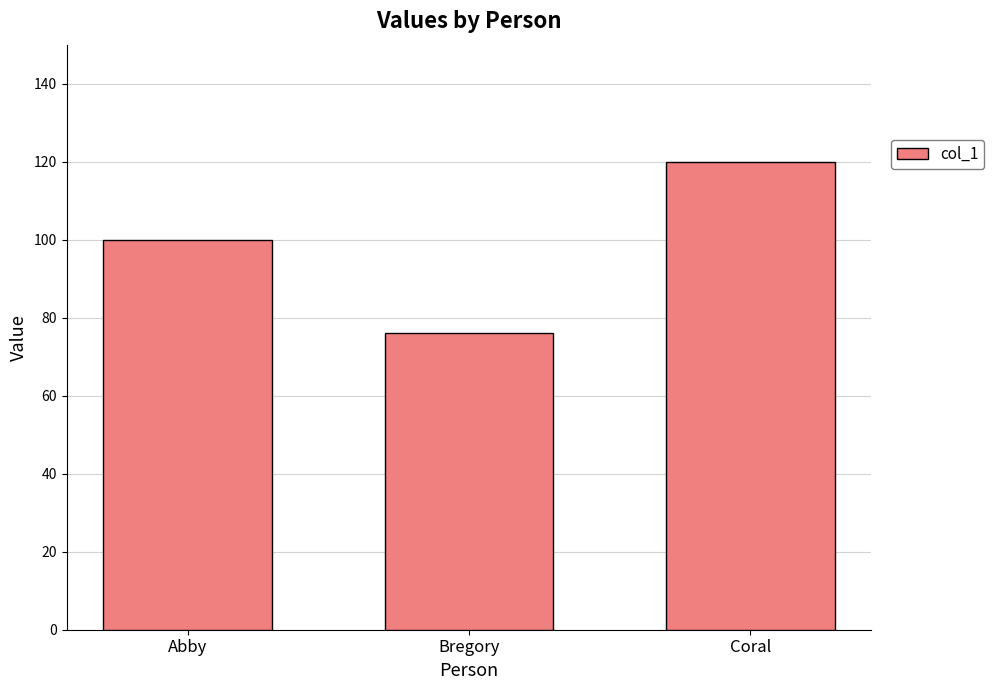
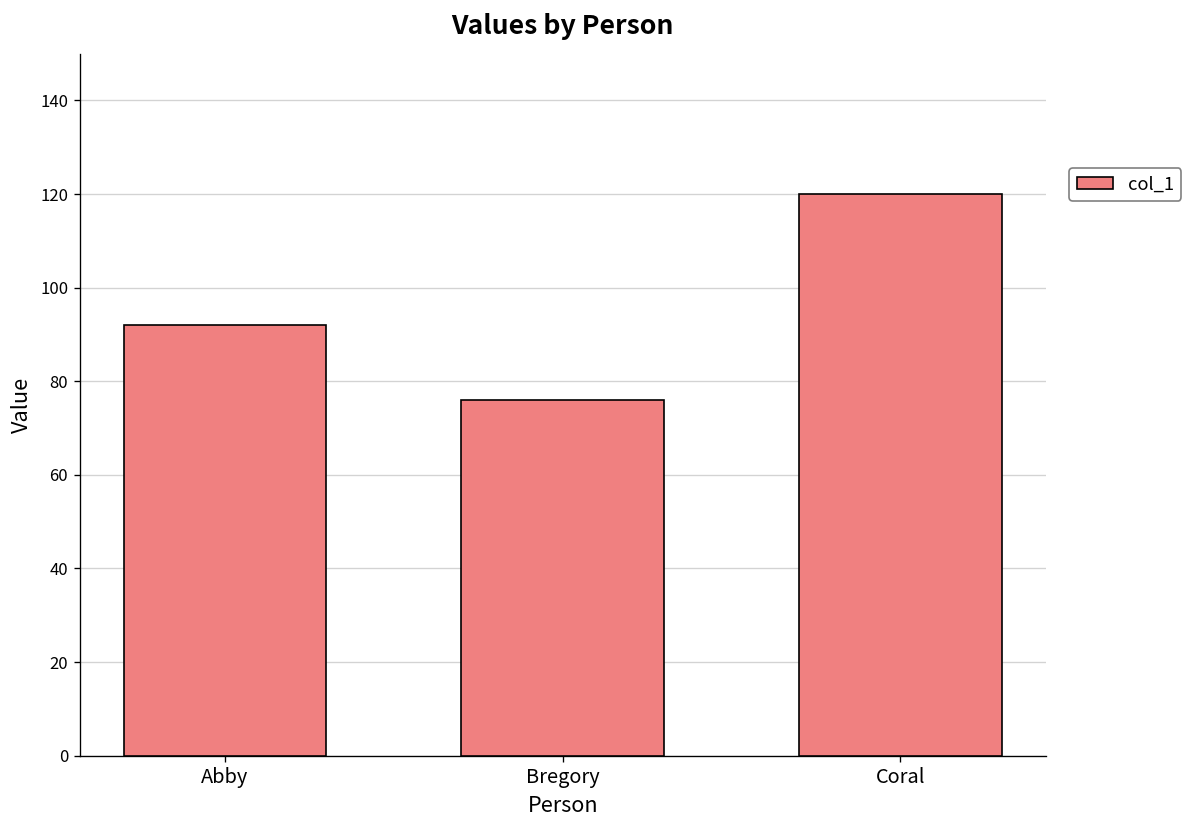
Abby: 100 -> 92
